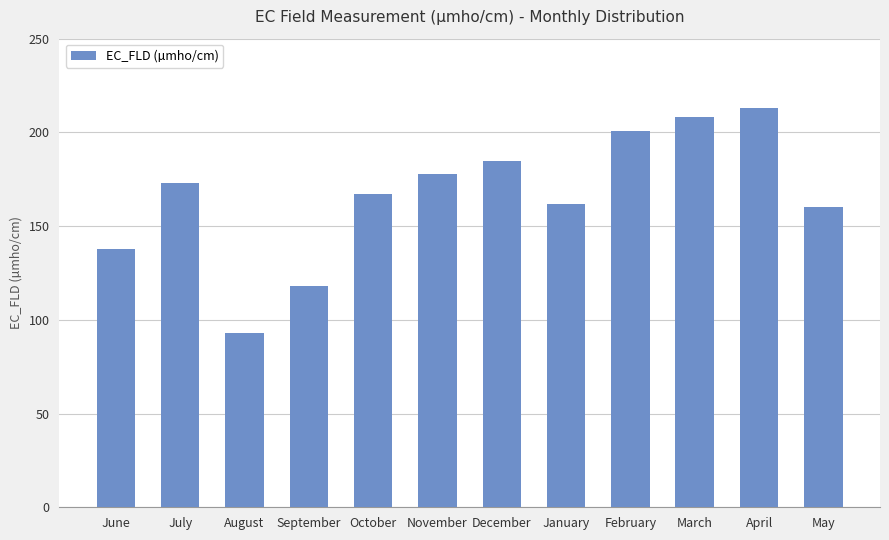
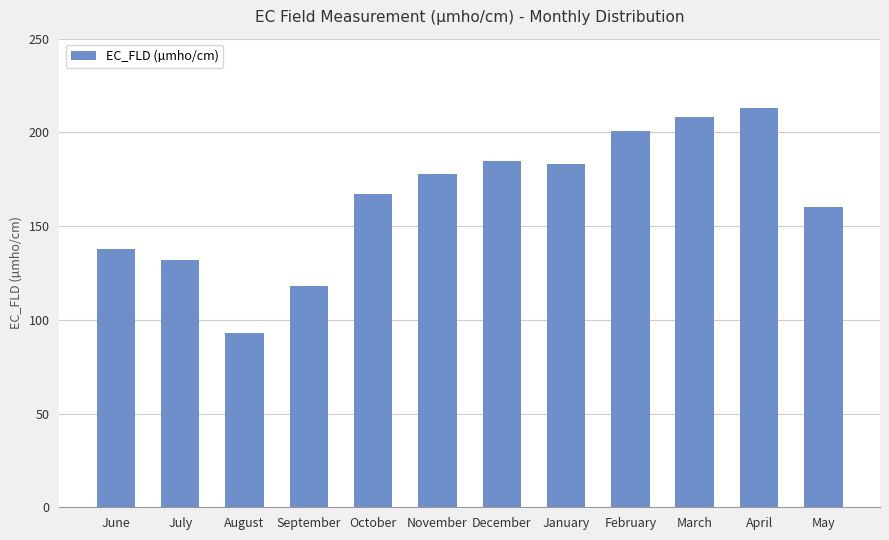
July: 173 -> 132
January: 162 -> 183
